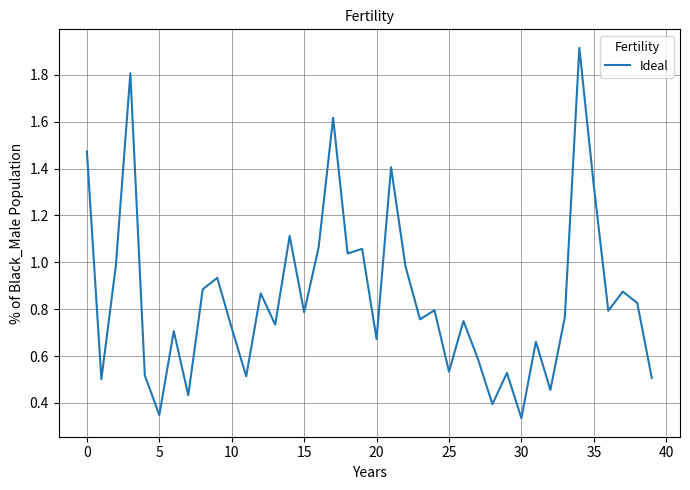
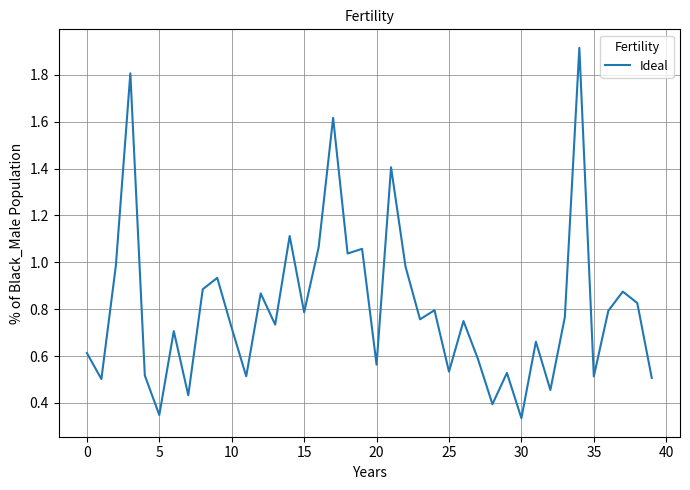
0: 1.47 -> 0.61
20: 0.67 -> 0.56
35: 1.33 -> 0.51
